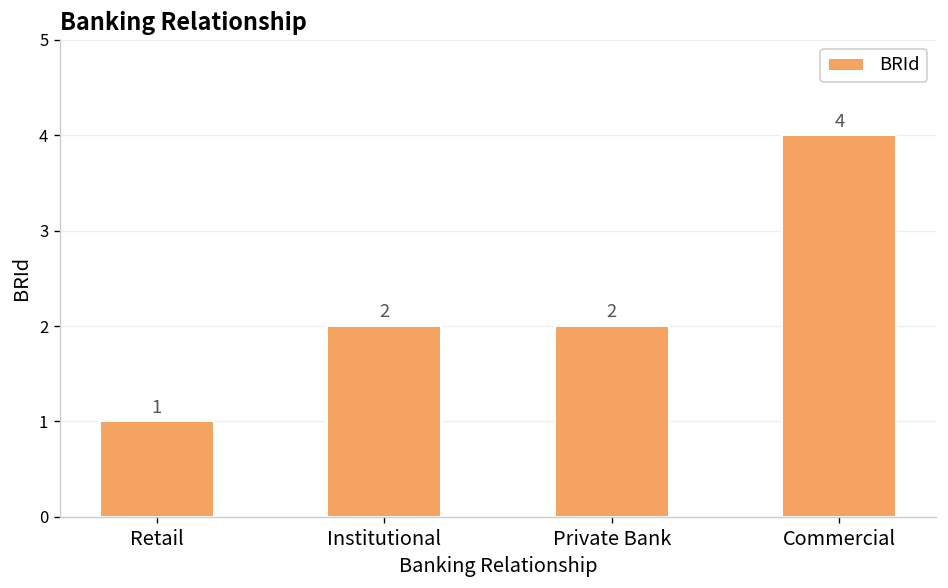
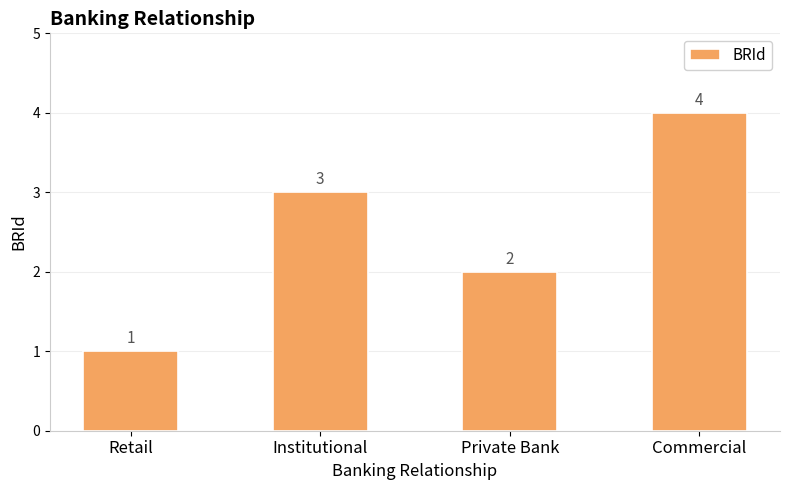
Institutional: 2 -> 3
